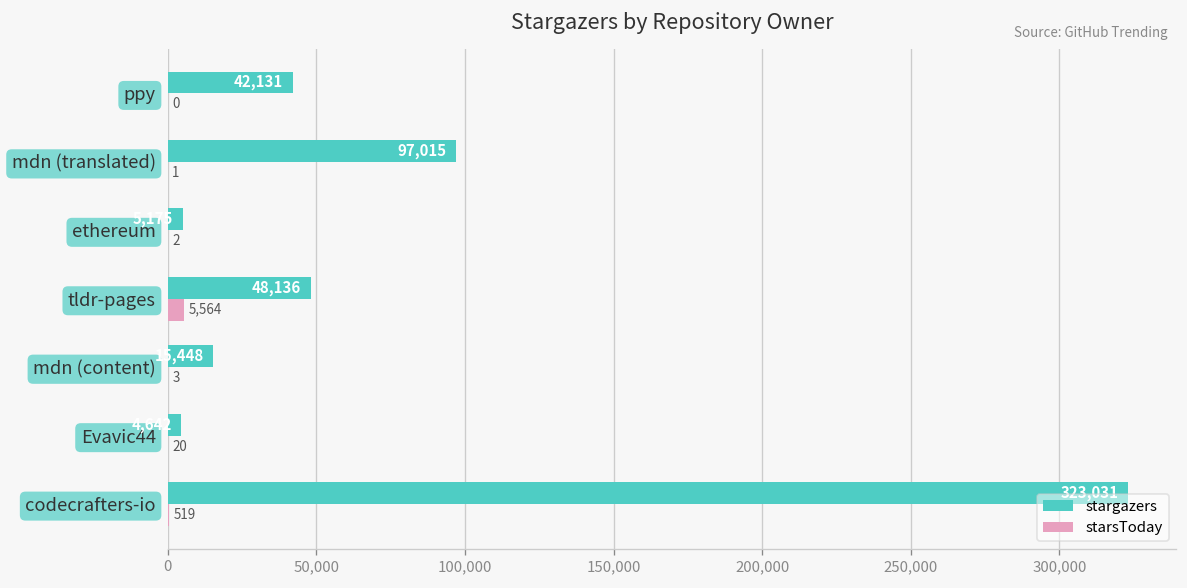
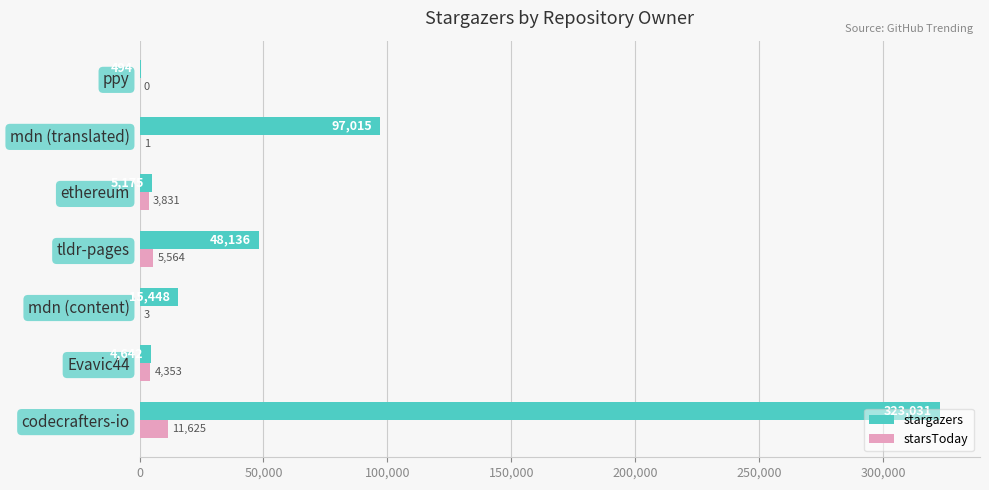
stargazers, ppy: 42,131 -> 494
starsToday, ethereum: 2 -> 3,831
starsToday, Evavic44: 20 -> 4,353
starsToday, codecrafters-io: 519 -> 11,625
